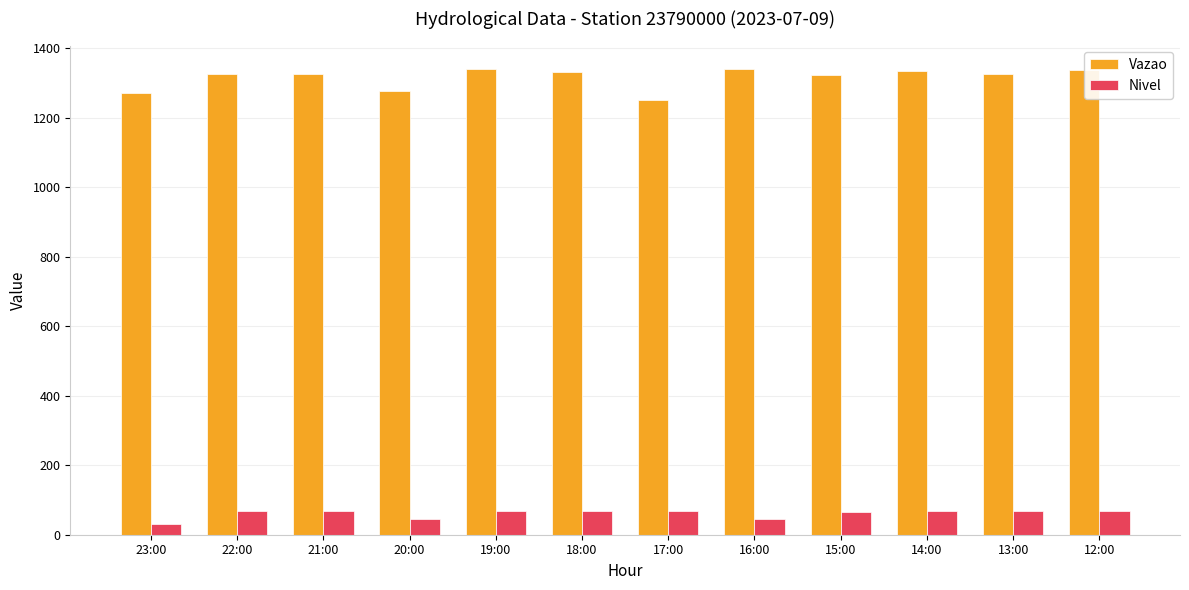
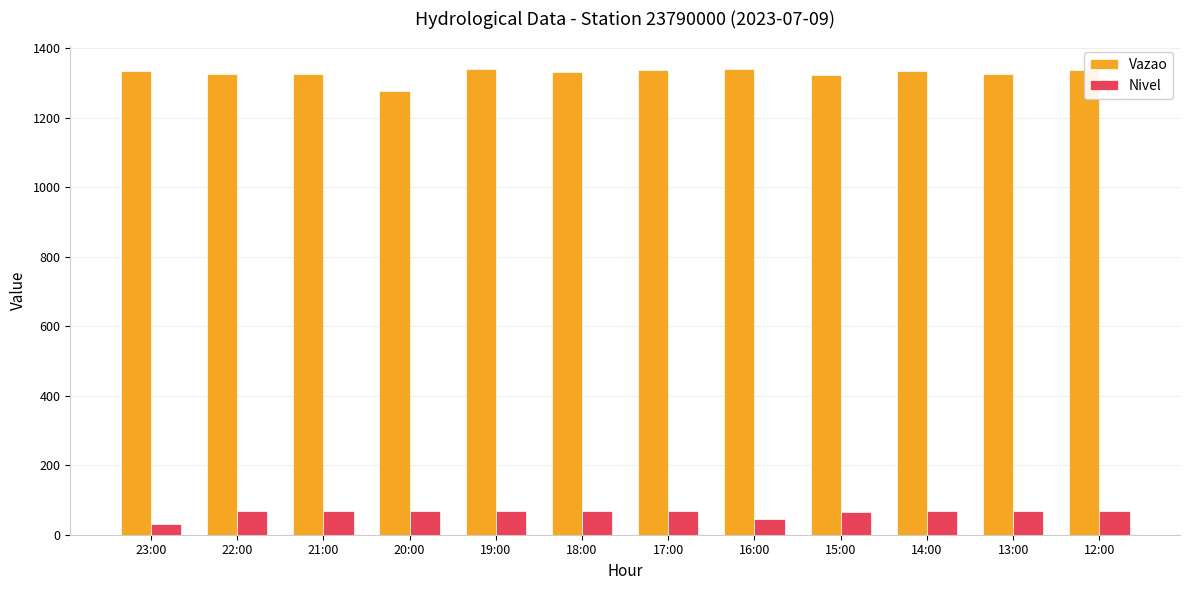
Vazao, 23:00: 1270 -> 1330
Nivel, 20:00: 40 -> 70
Vazao, 17:00: 1250 -> 1340
